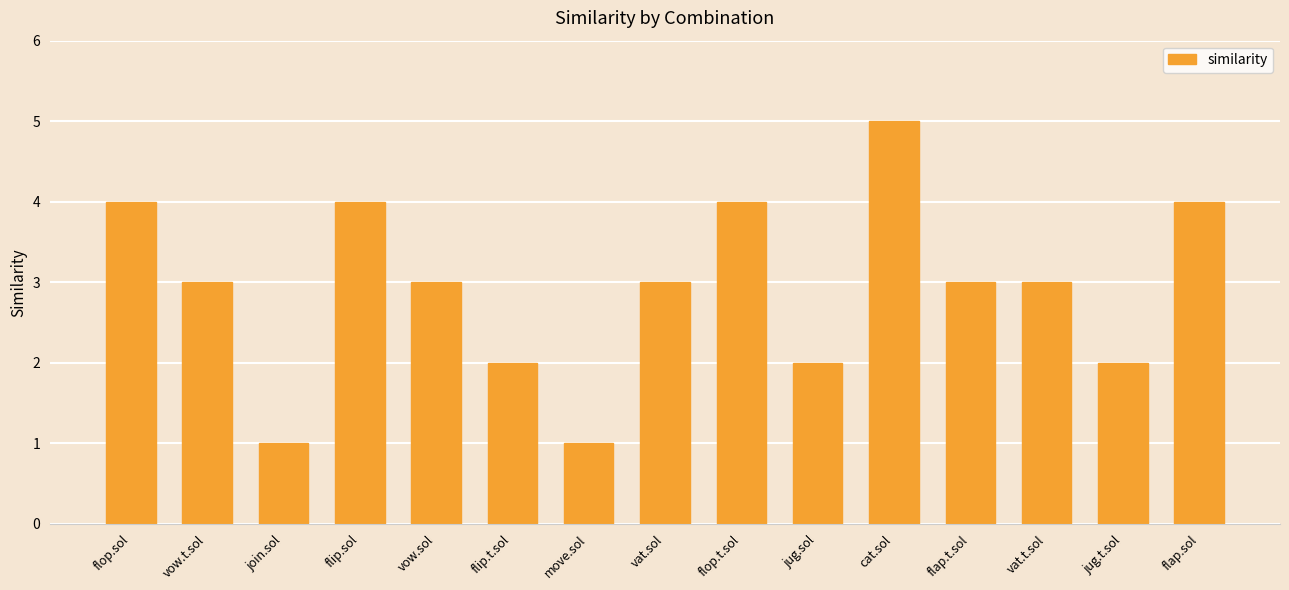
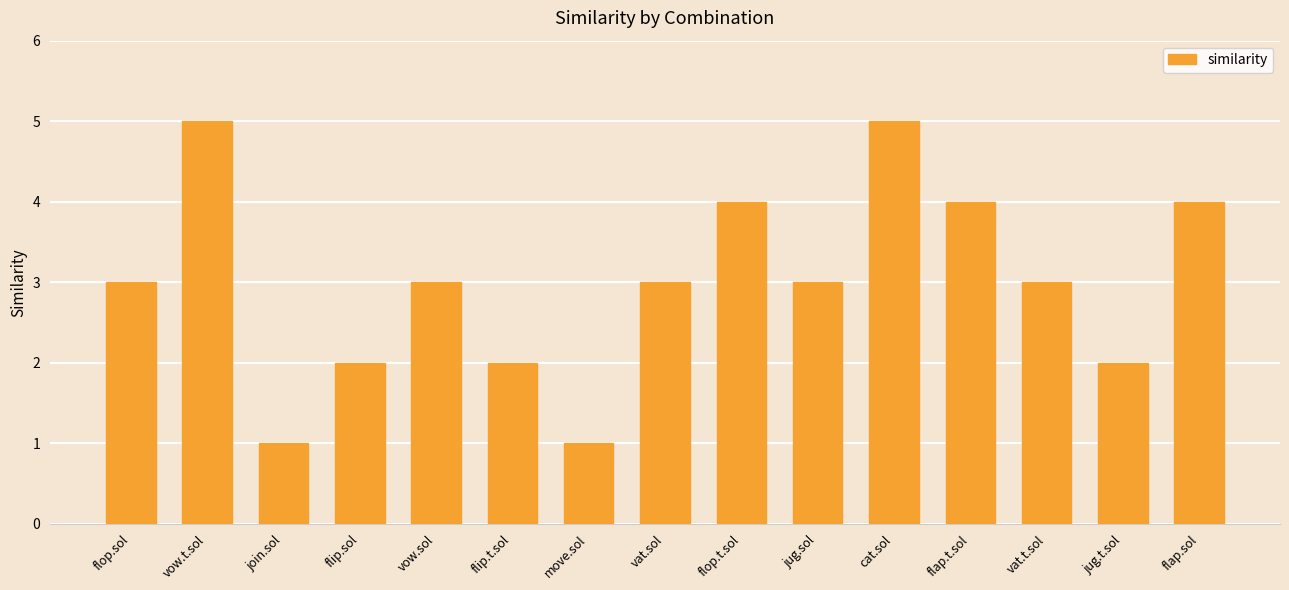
flop.sol: 4 -> 3
vow.t.sol: 3 -> 5
flip.sol: 4 -> 2
jug.sol: 2 -> 3
flap.t.sol: 3 -> 4
